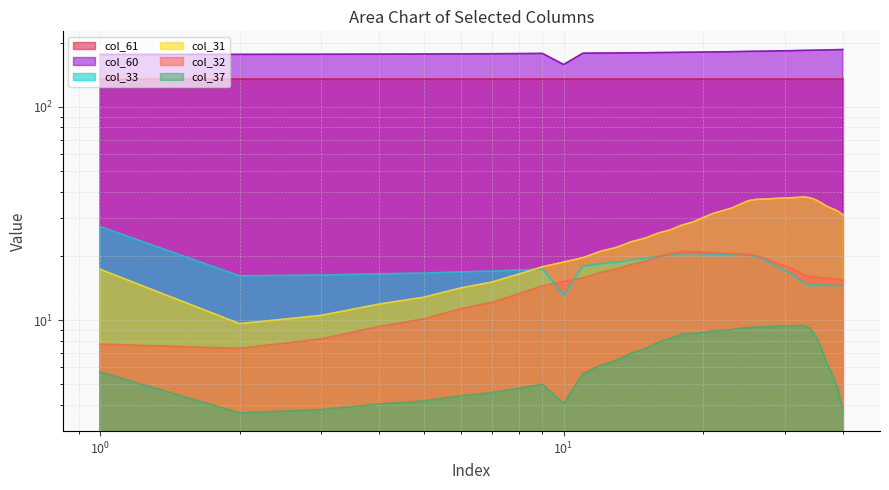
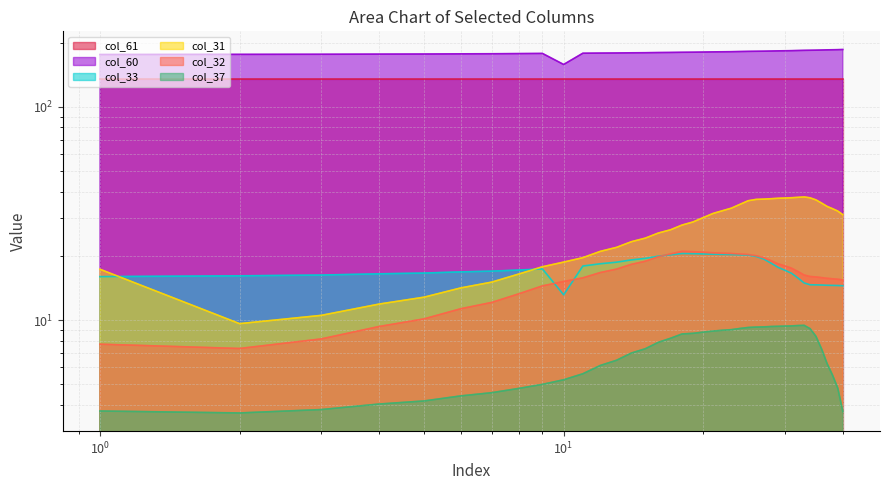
col_33, 10^0: 27 -> 16
col_37, 10^0: 5.7 -> 3.7
col_37, 10^1: 4.1 -> 5.3
